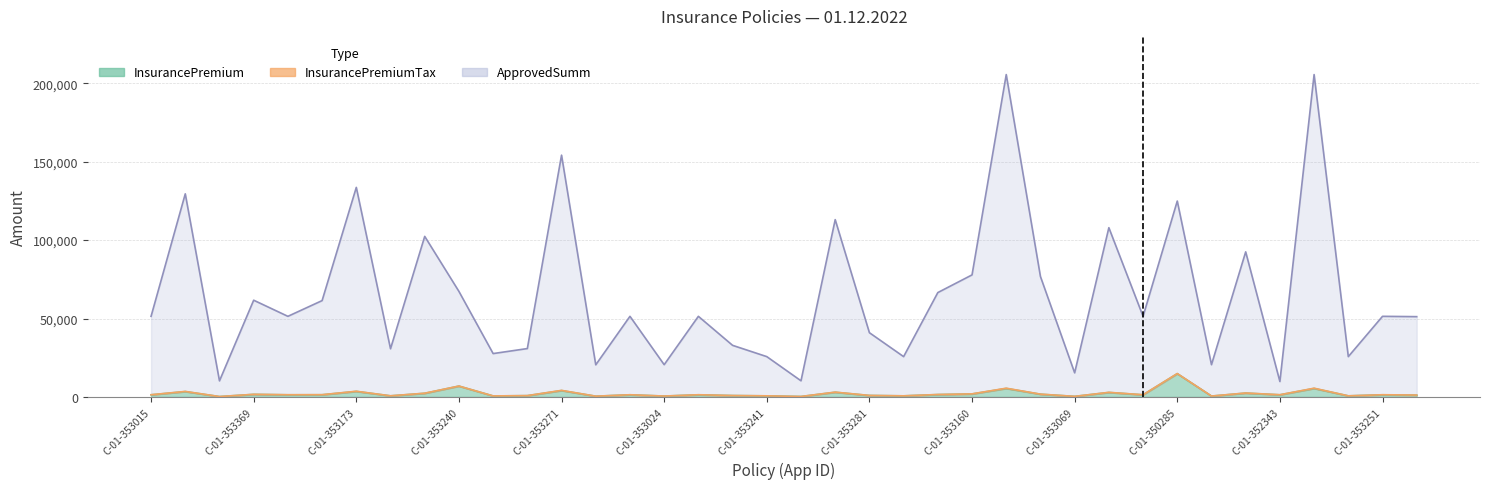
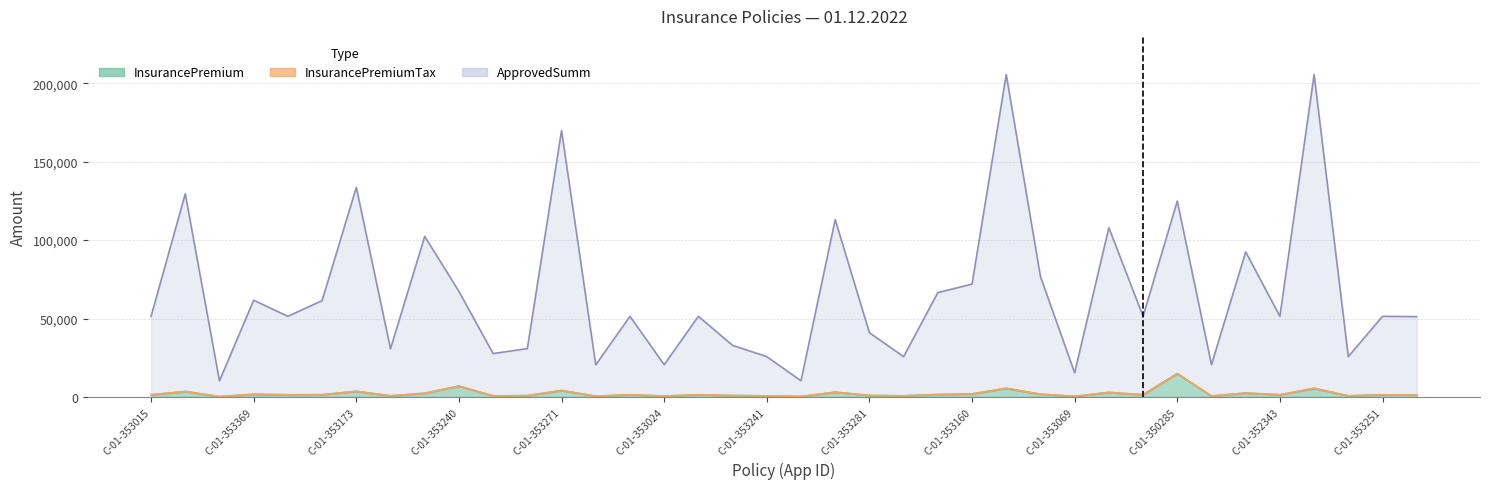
ApprovedSumm, C-01-353271: 150,000 -> 166,000
ApprovedSumm, C-01-353160: 76,000 -> 70,000
ApprovedSumm, C-01-352343: 8,000 -> 50,000
